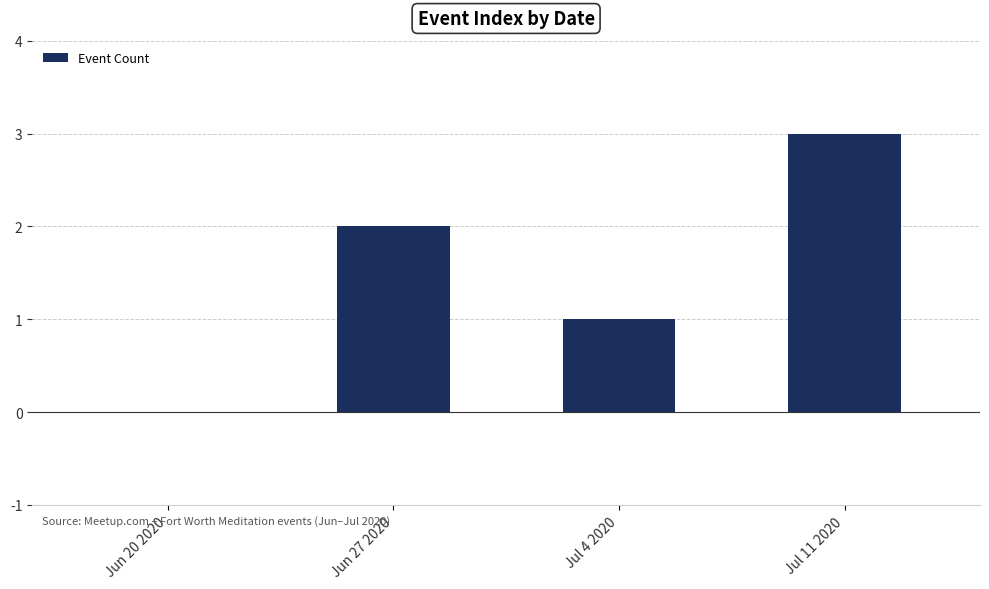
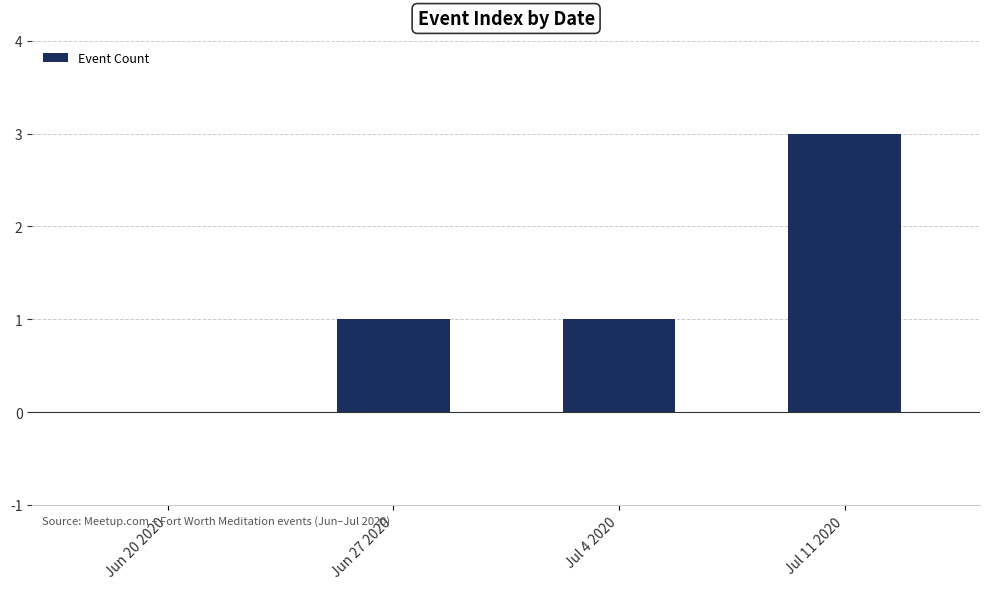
Jun 27 2020: 2 -> 1
